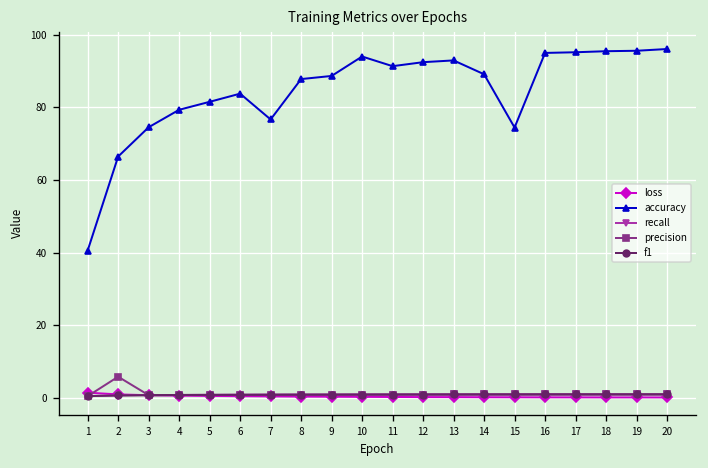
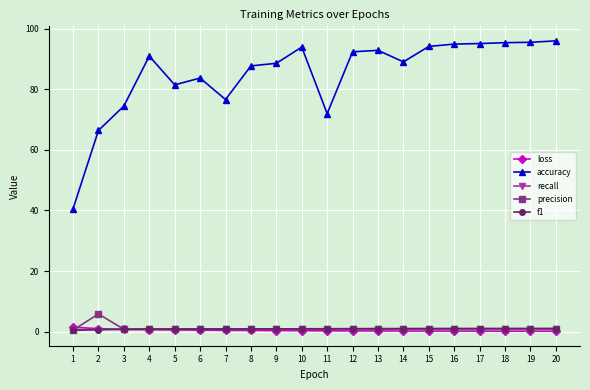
accuracy, 4: 79 -> 91
accuracy, 11: 91 -> 72
accuracy, 15: 74 -> 94
